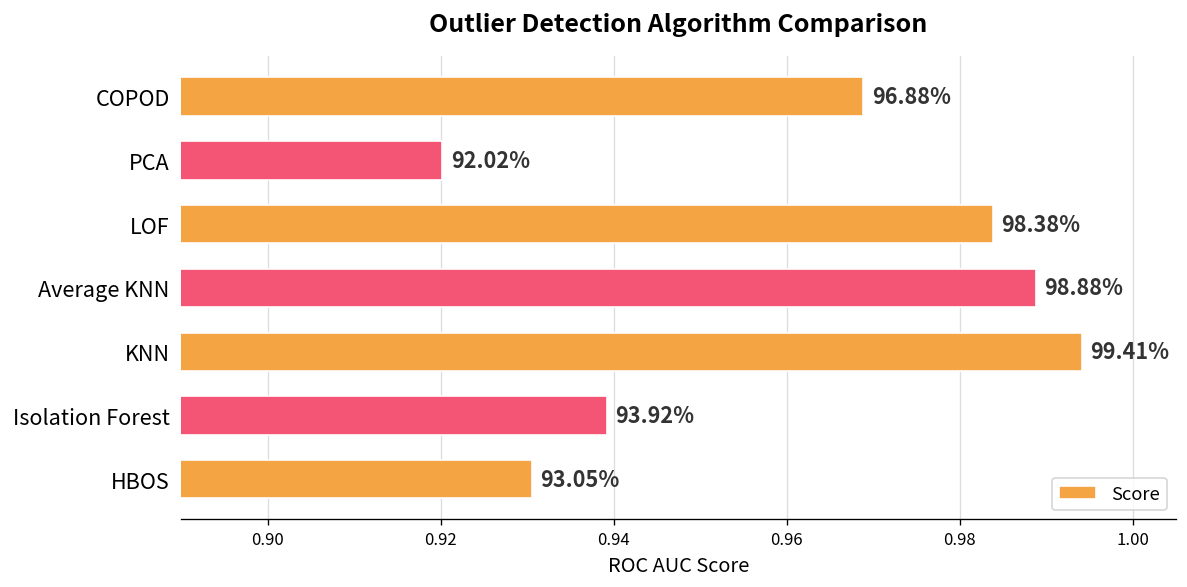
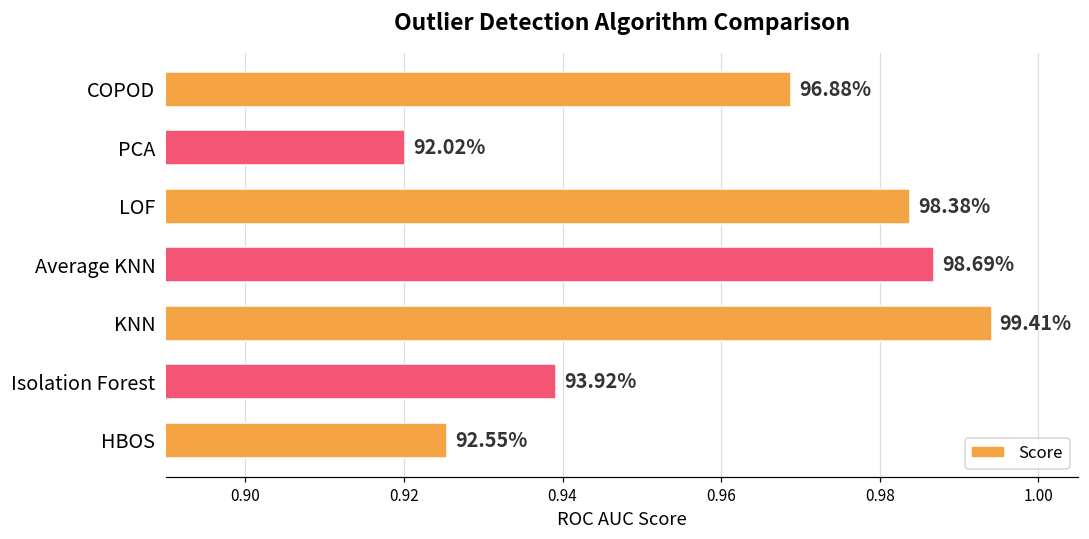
Average KNN: 98.88% -> 98.69%
HBOS: 93.05% -> 92.55%
